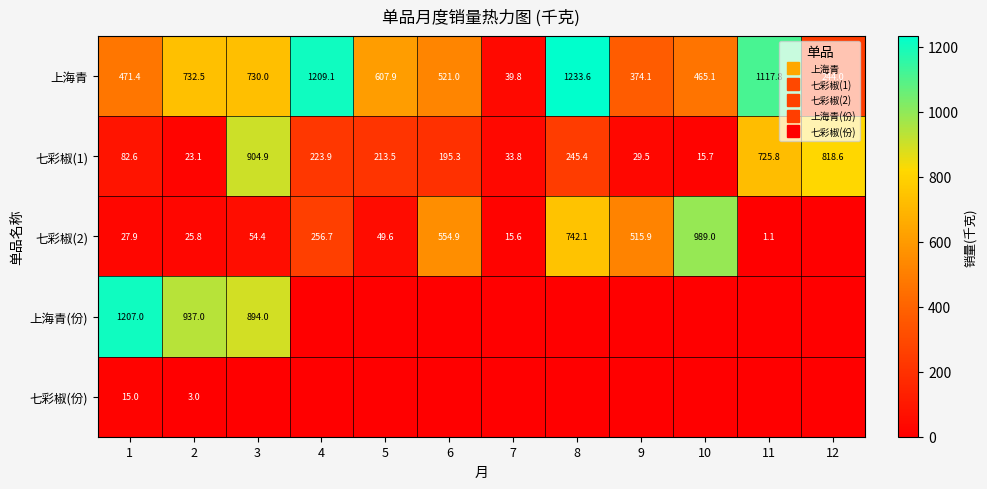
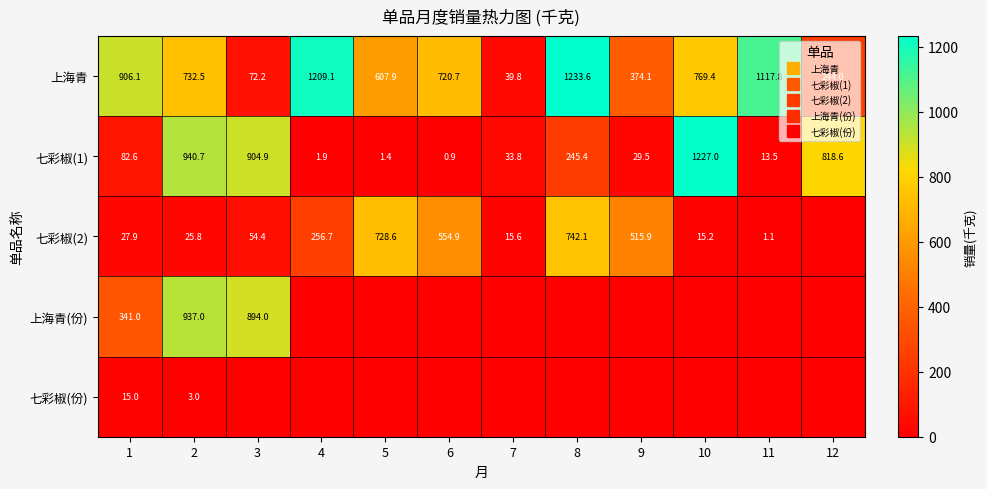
上海青, 1: 471.4 -> 906.1
上海青, 3: 730.0 -> 72.2
上海青, 6: 521.0 -> 720.7
上海青, 10: 465.1 -> 769.4
七彩椒(1), 2: 23.1 -> 940.7
七彩椒(1), 4: 223.9 -> 1.9
七彩椒(1), 5: 213.5 -> 1.4
七彩椒(1), 6: 195.3 -> 0.9
七彩椒(1), 10: 15.7 -> 1227.0
七彩椒(1), 11: 725.8 -> 13.5
七彩椒(2), 5: 49.6 -> 728.6
七彩椒(2), 10: 989.0 -> 15.2
上海青(份), 1: 1207.0 -> 341.0
